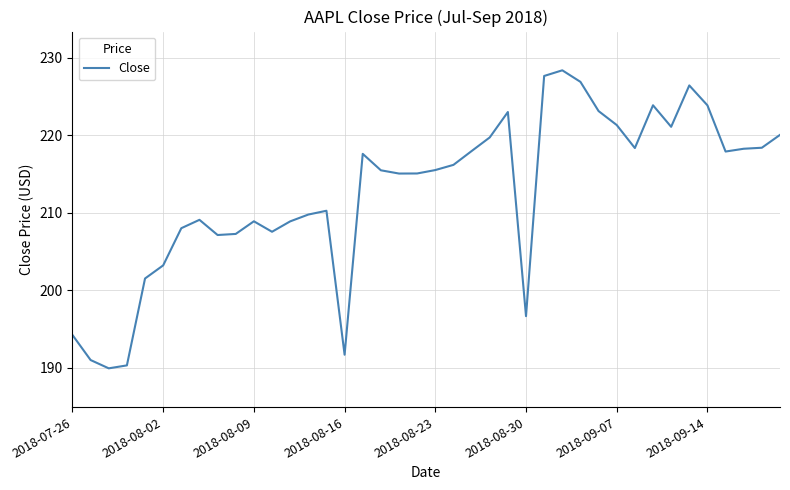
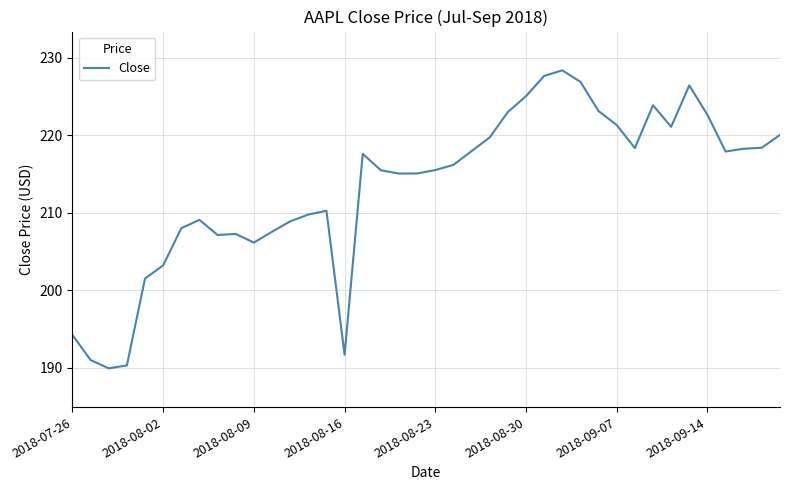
2018-08-09: 209 -> 206
2018-08-30: 197 -> 225
2018-09-14: 224 -> 223
